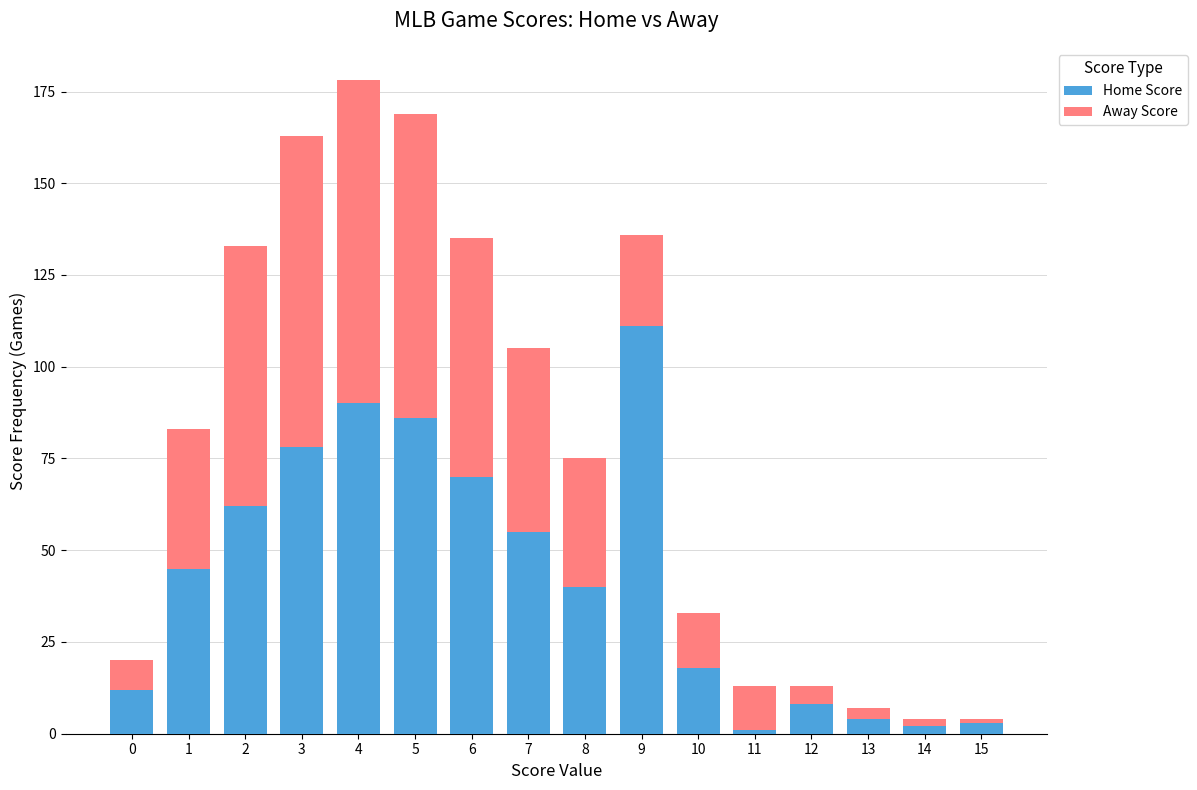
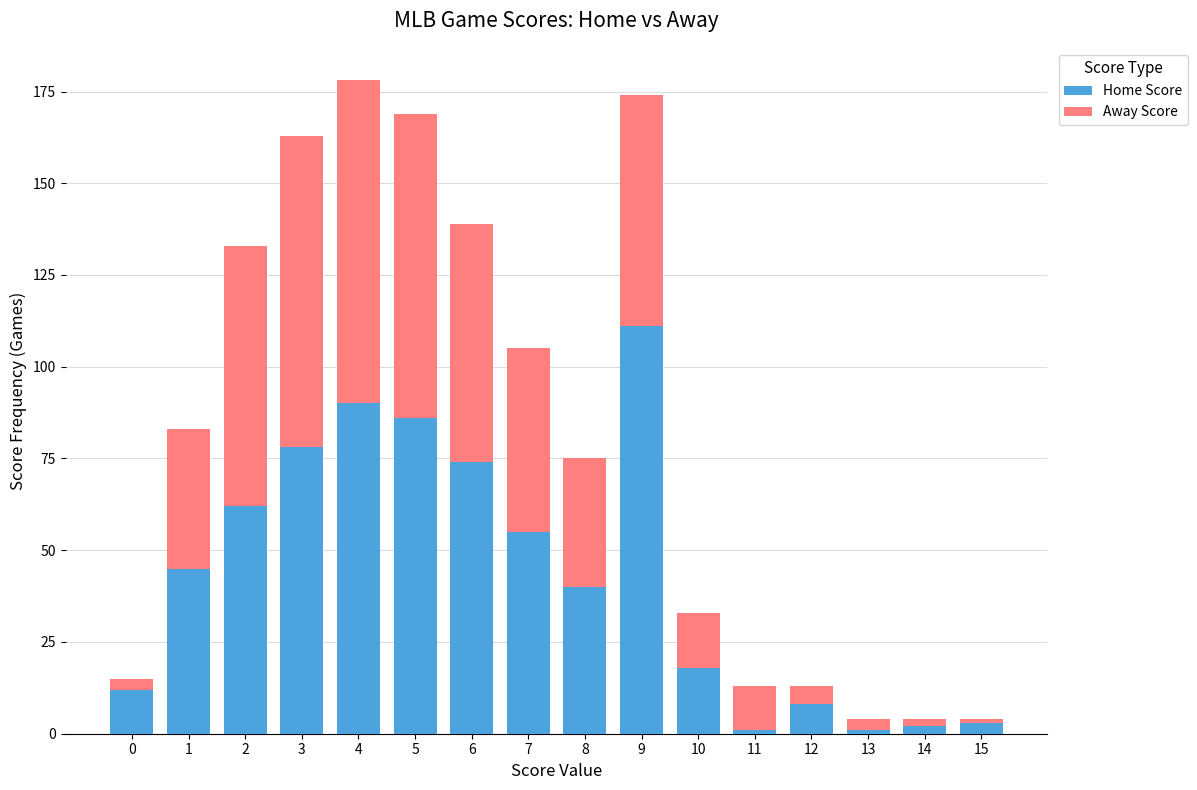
Away Score, 0: 8 -> 3
Home Score, 6: 70 -> 74
Away Score, 9: 25 -> 63
Home Score, 13: 4 -> 1
